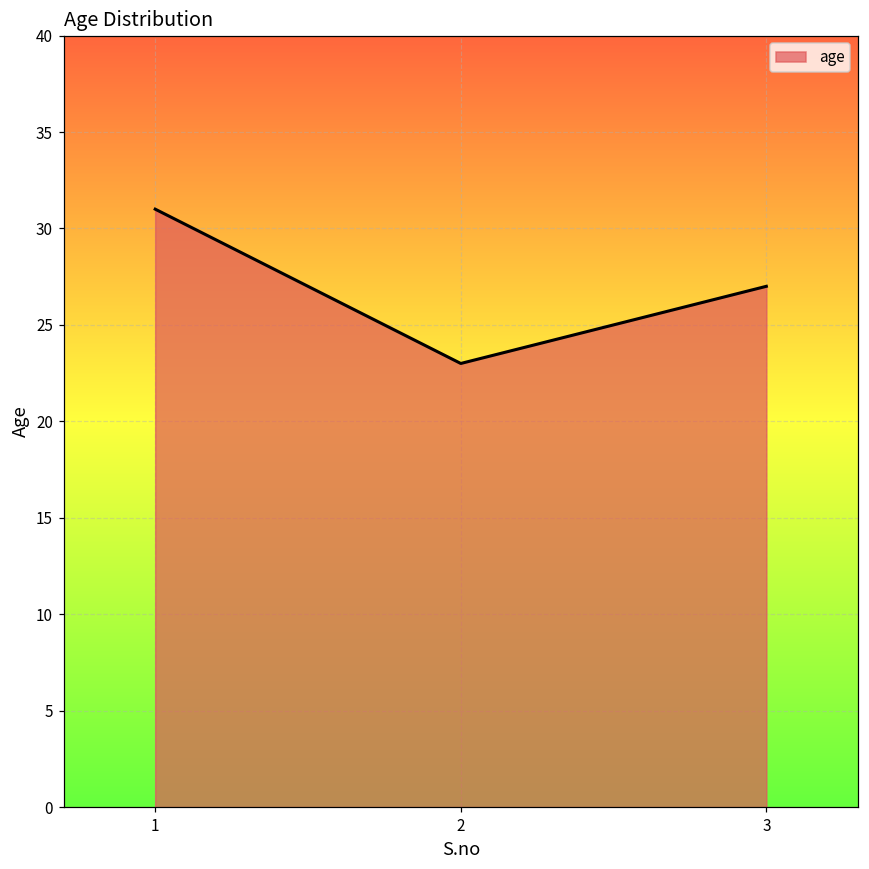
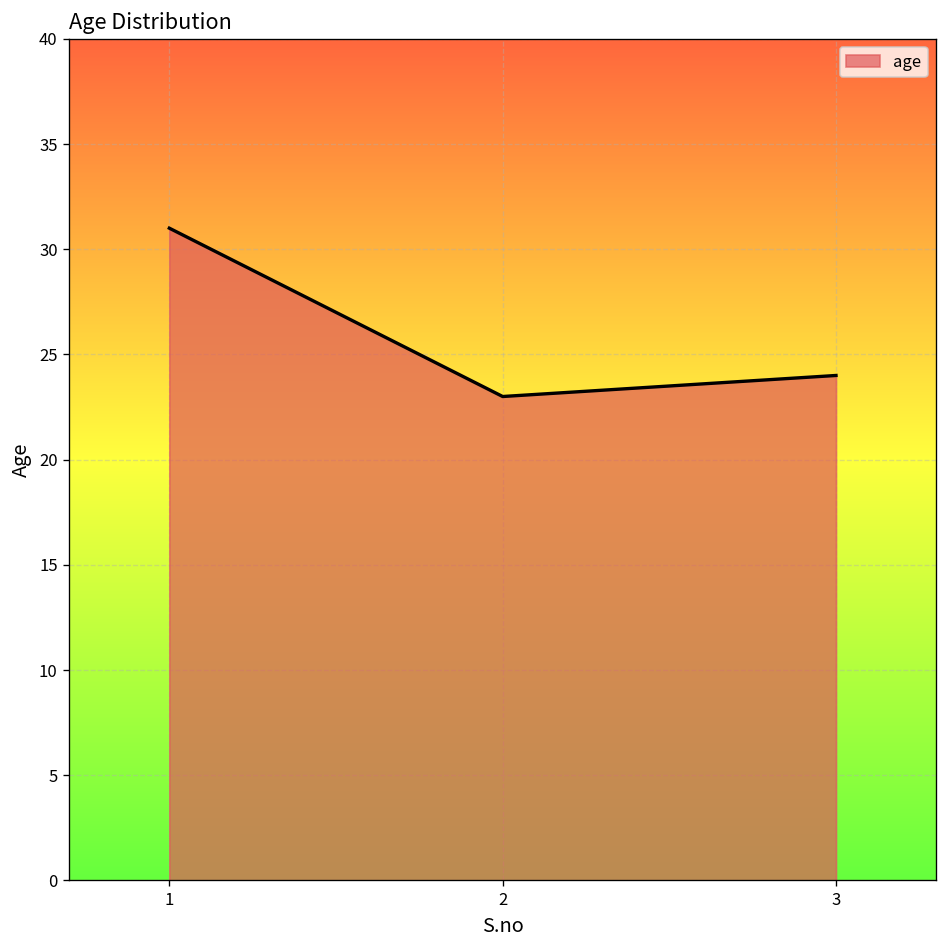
3: 27 -> 24
